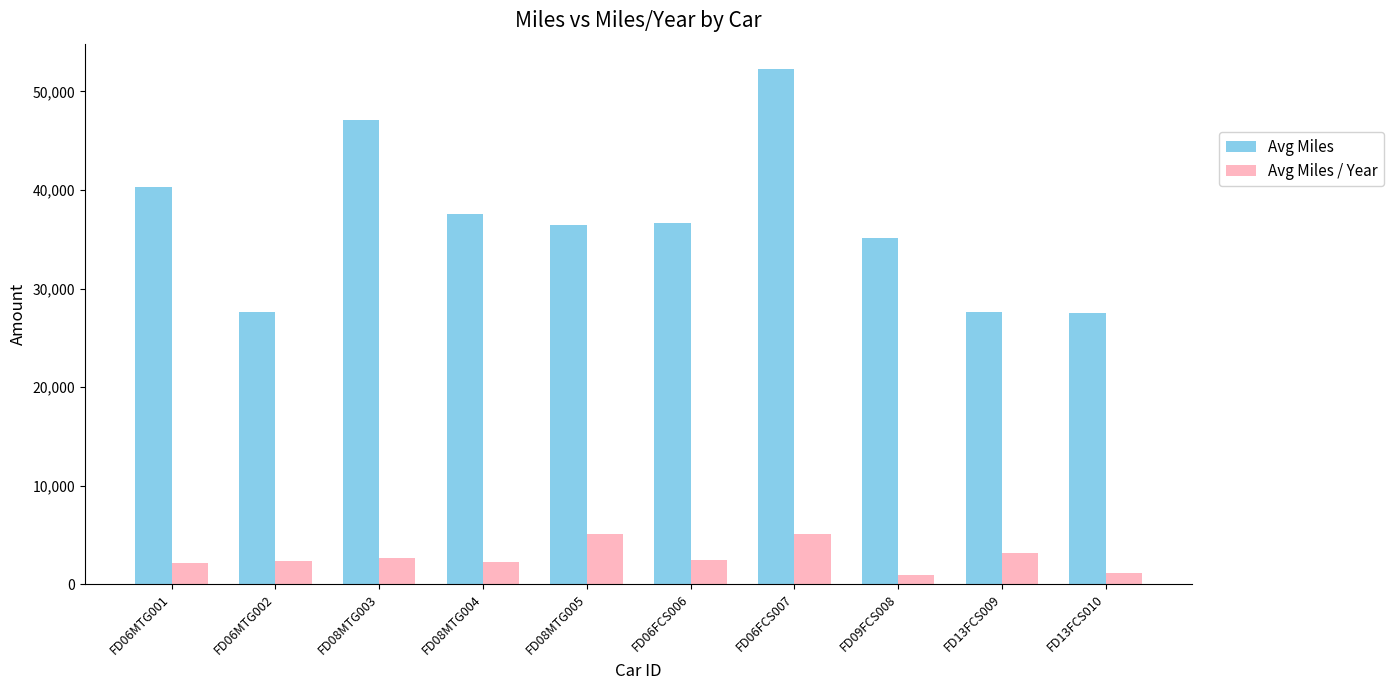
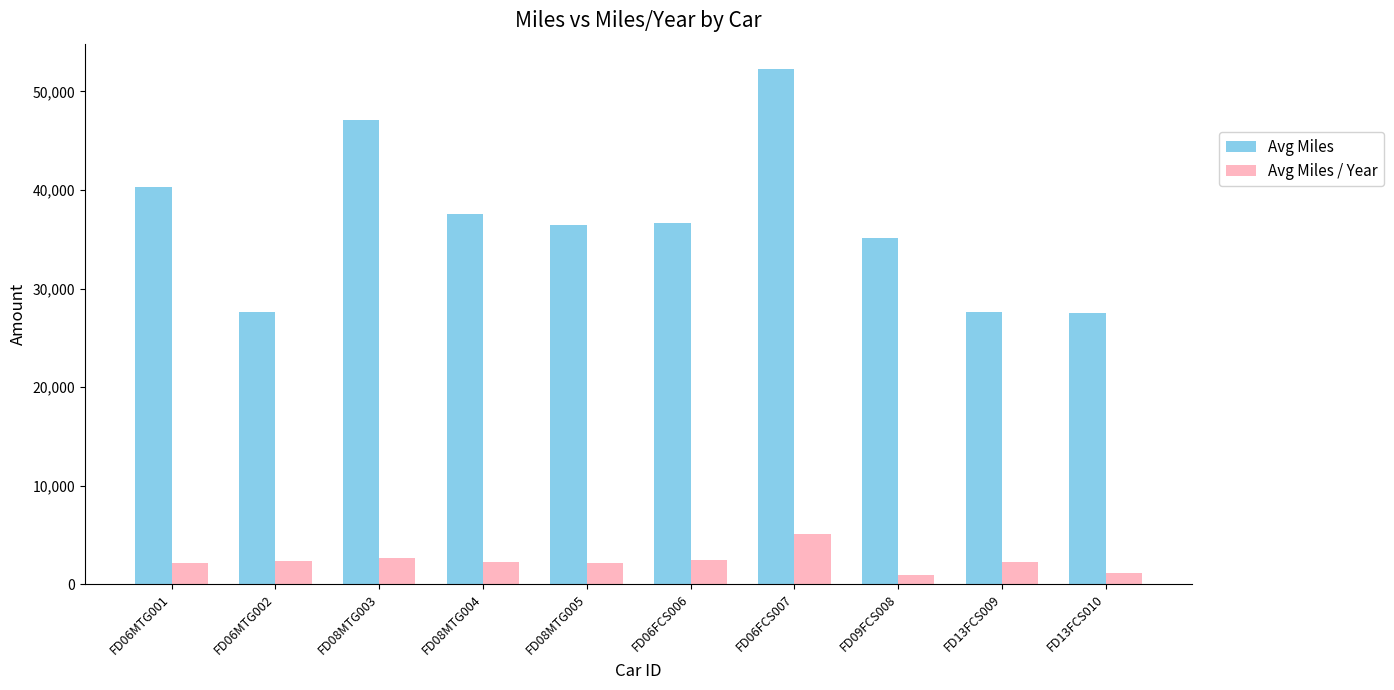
Avg Miles / Year, FD08MTG005: 5,000 -> 2,000
Avg Miles / Year, FD13FCS009: 3,000 -> 2,000
